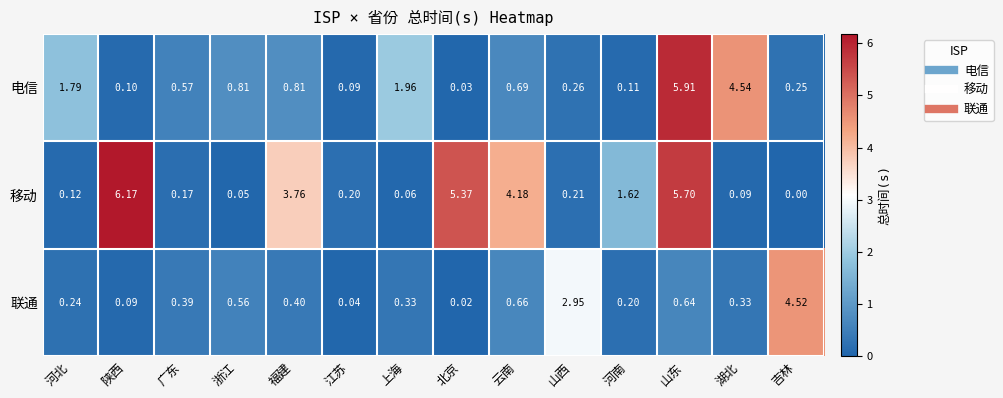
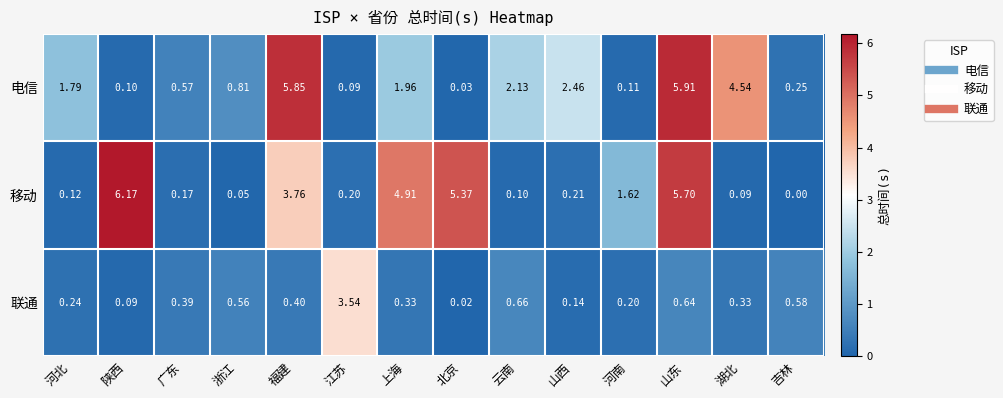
电信, 福建: 0.81 -> 5.85
电信, 云南: 0.69 -> 2.13
电信, 山西: 0.26 -> 2.46
移动, 上海: 0.06 -> 4.91
移动, 云南: 4.18 -> 0.10
联通, 江苏: 0.04 -> 3.54
联通, 山西: 2.95 -> 0.14
联通, 吉林: 4.52 -> 0.58
